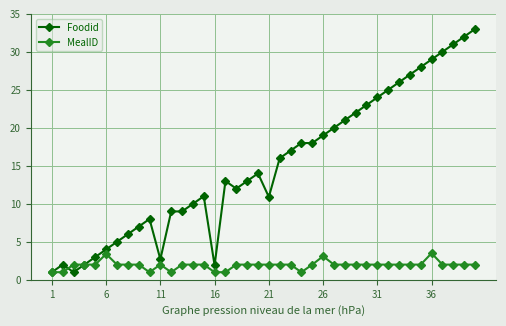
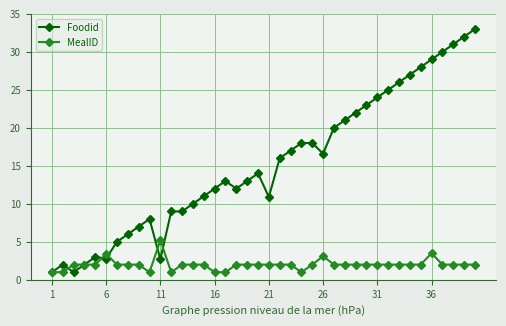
Foodid, 6: 4 -> 3
MealID, 11: 2 -> 5
Foodid, 16: 2 -> 12
Foodid, 26: 19 -> 17
